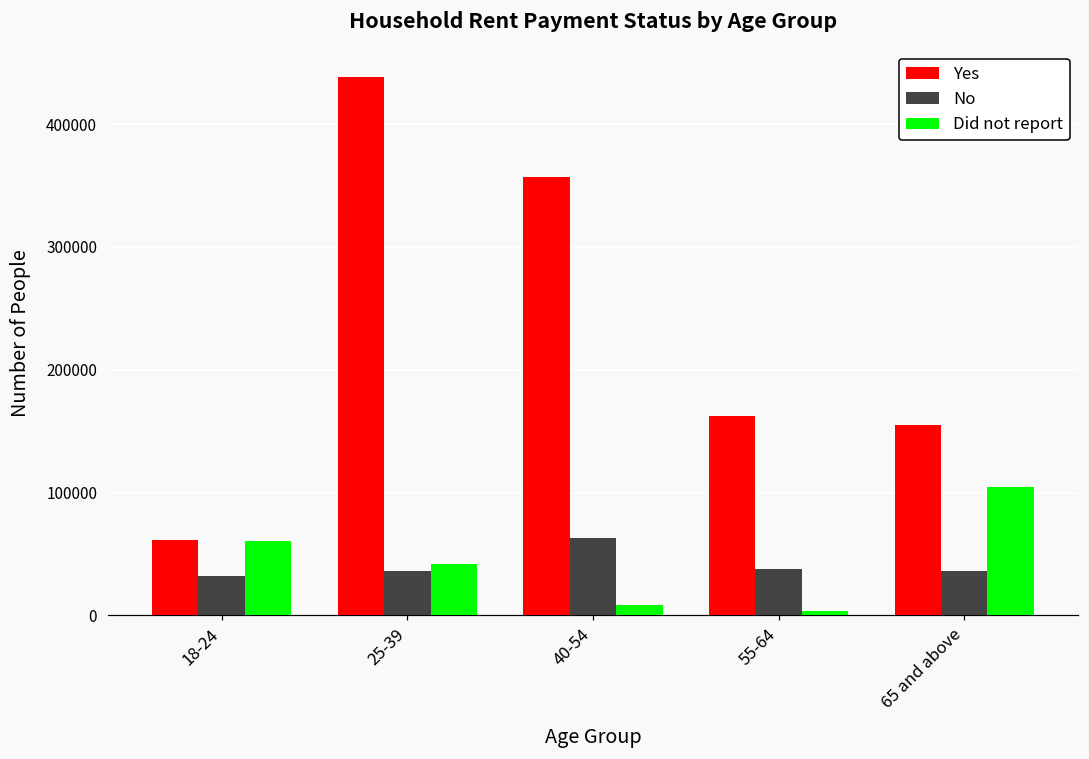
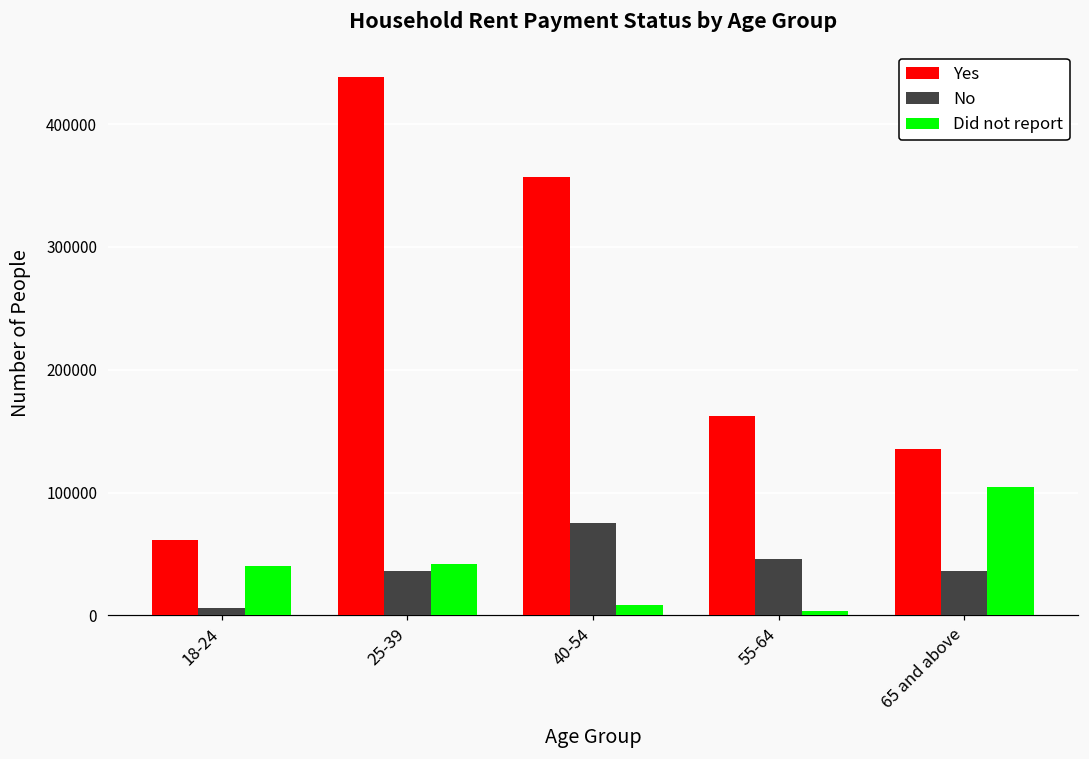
No, 18-24: 32000 -> 6000
Did not report, 18-24: 60000 -> 41000
No, 40-54: 63000 -> 75000
No, 55-64: 37000 -> 46000
Yes, 65 and above: 155000 -> 136000
